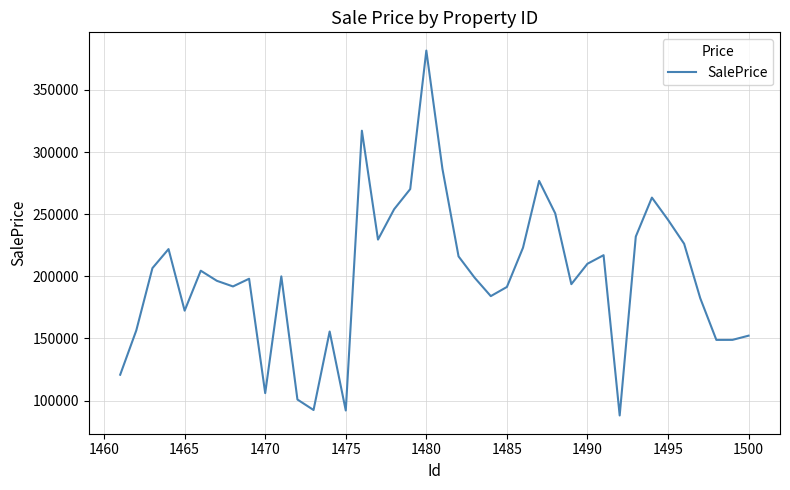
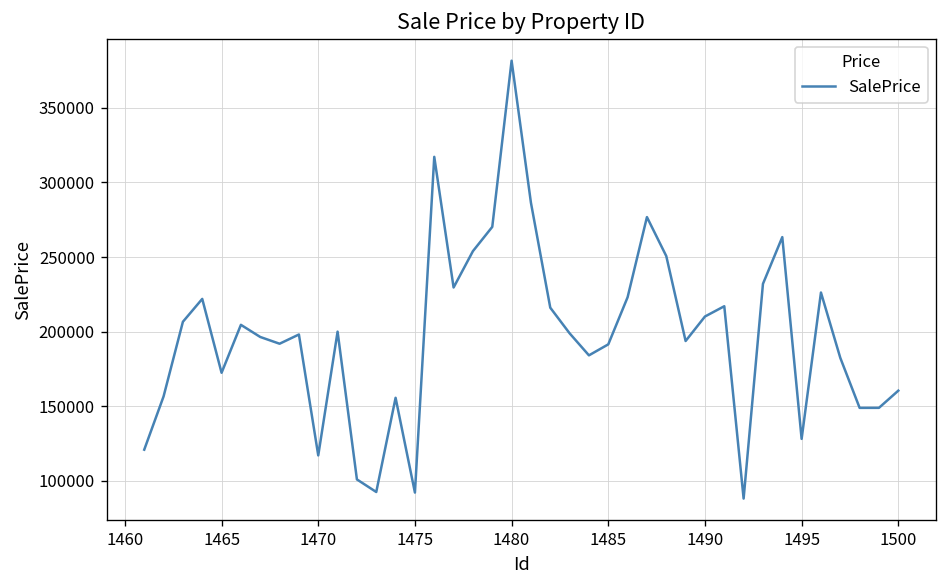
1470: 106000 -> 117000
1495: 245000 -> 128000
1500: 152000 -> 160000
